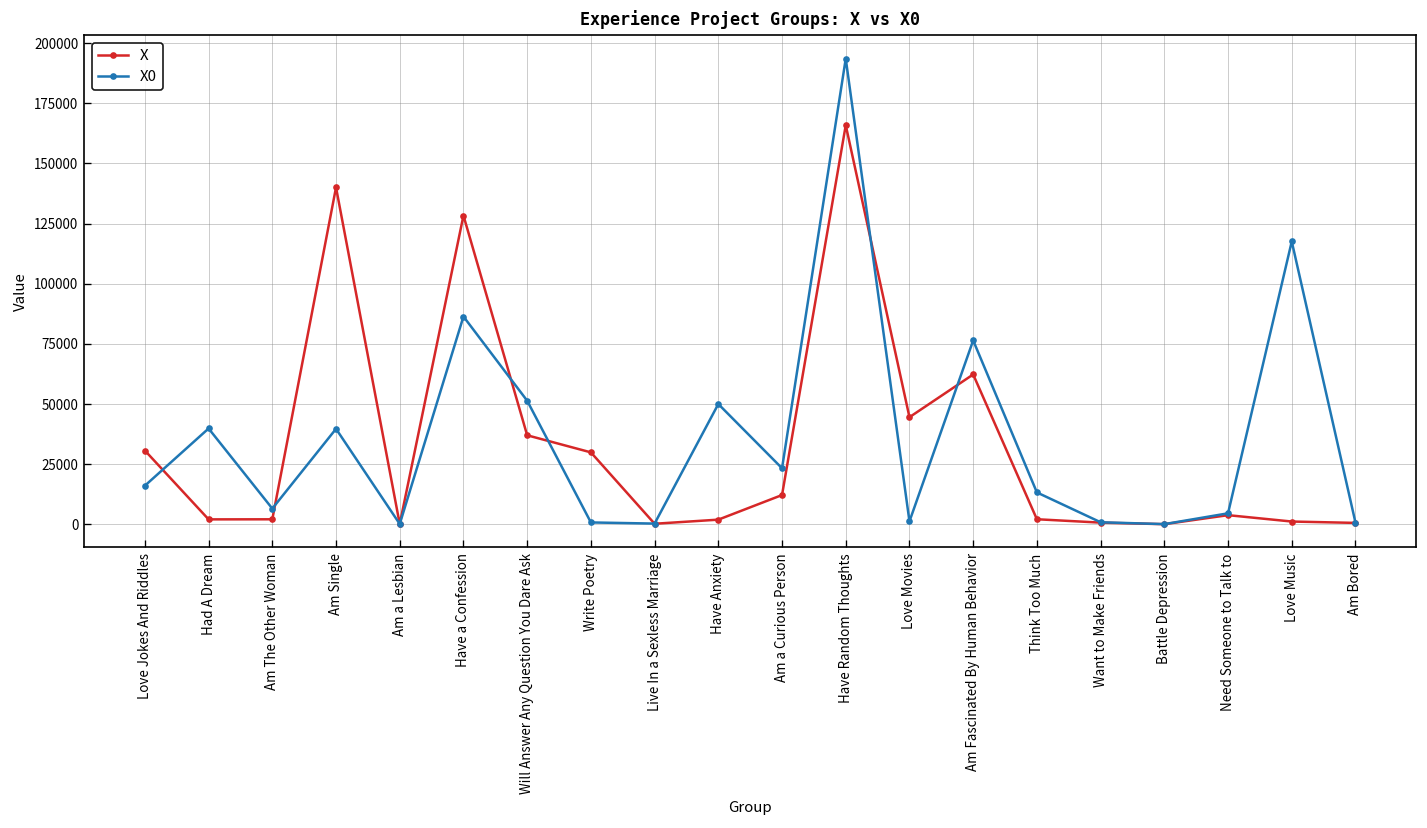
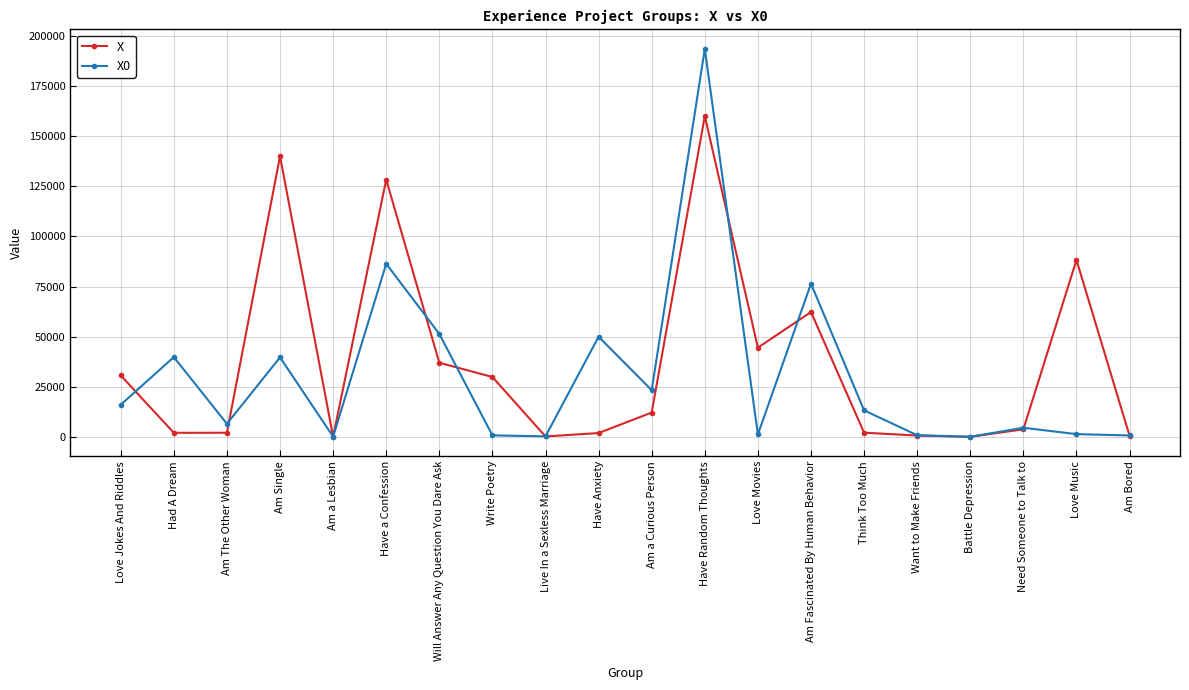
X, Have Random Thoughts: 166000 -> 160000
X, Love Music: 1000 -> 88000
X0, Love Music: 118000 -> 1000
